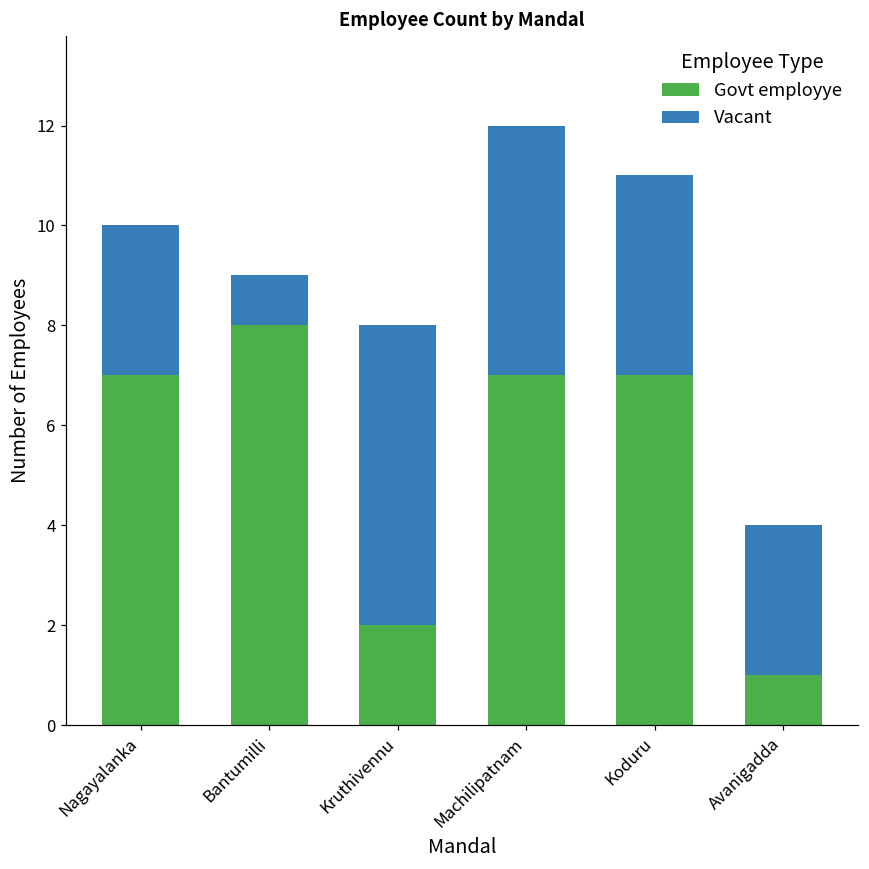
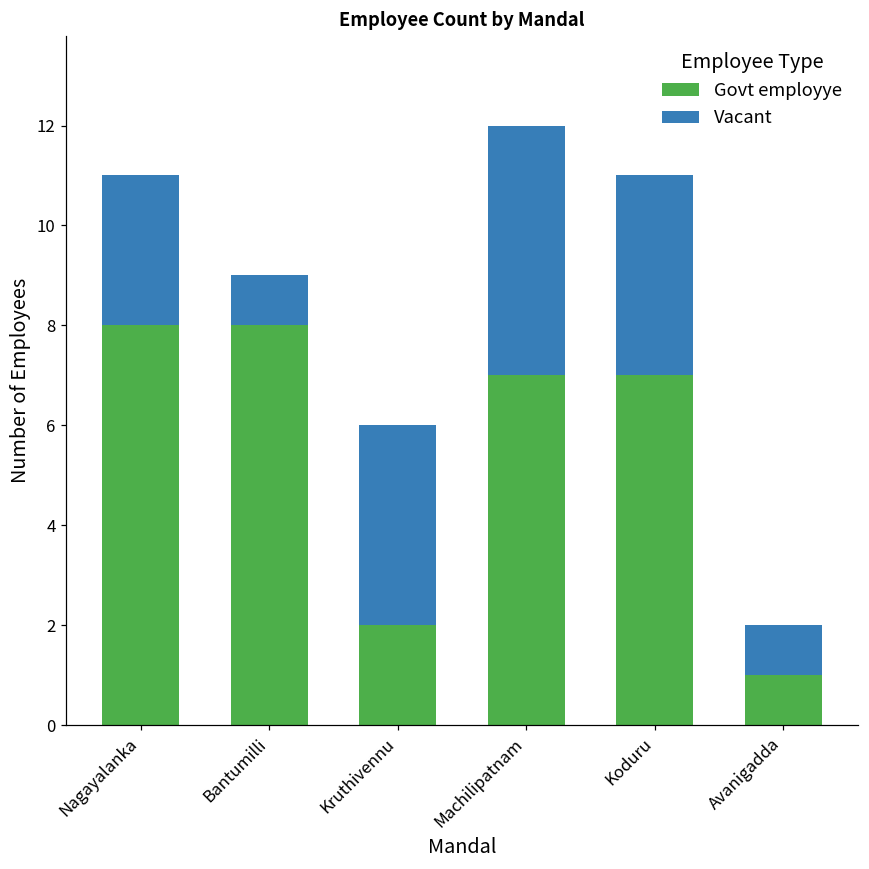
Govt employye, Nagayalanka: 7 -> 8
Vacant, Kruthivennu: 6 -> 4
Vacant, Avanigadda: 3 -> 1
